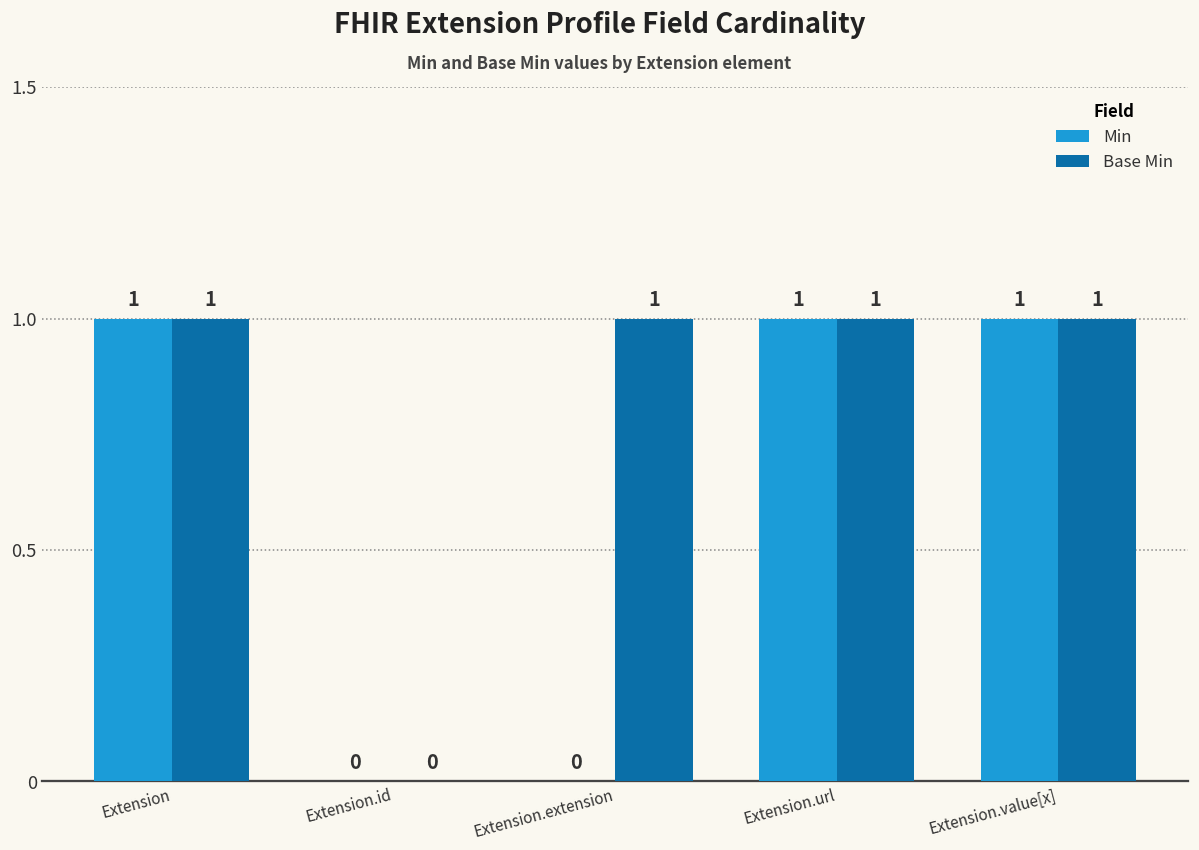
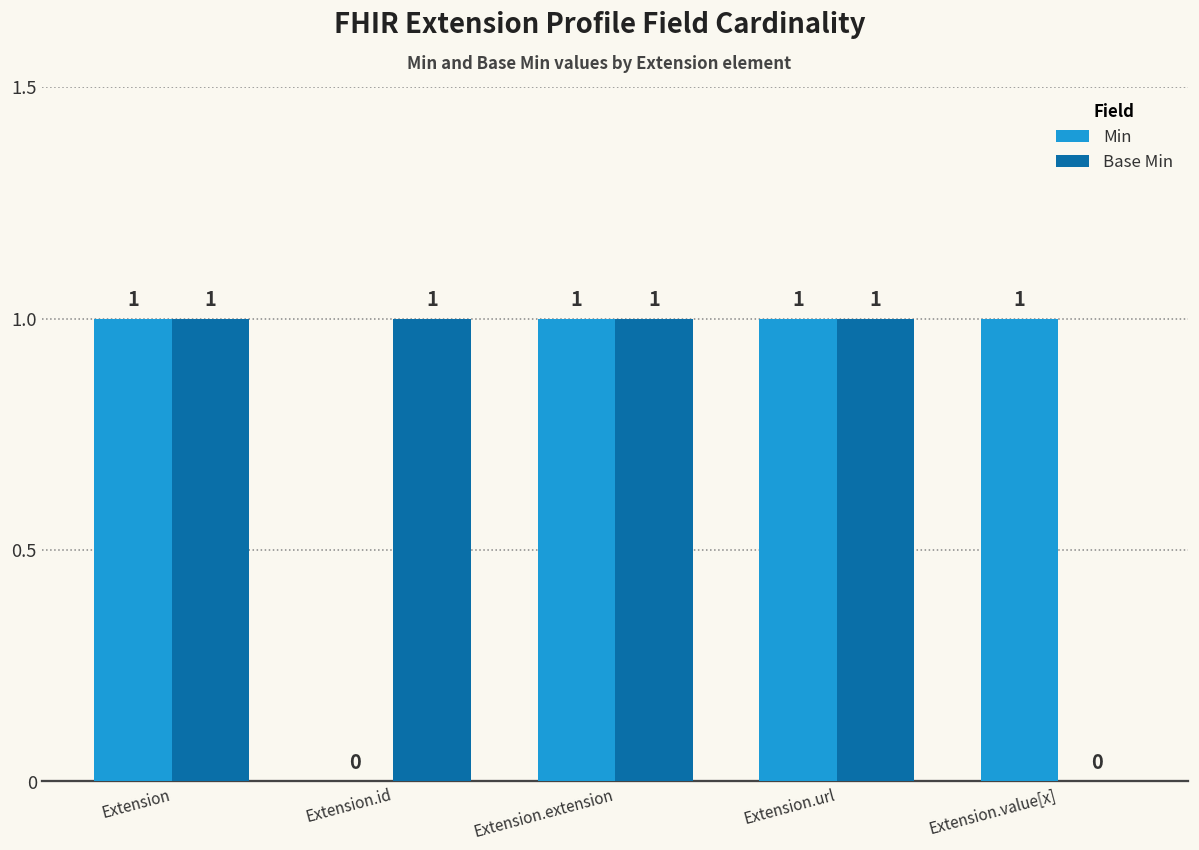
Base Min, Extension.id: 0 -> 1
Min, Extension.extension: 0 -> 1
Base Min, Extension.value[x]: 1 -> 0
